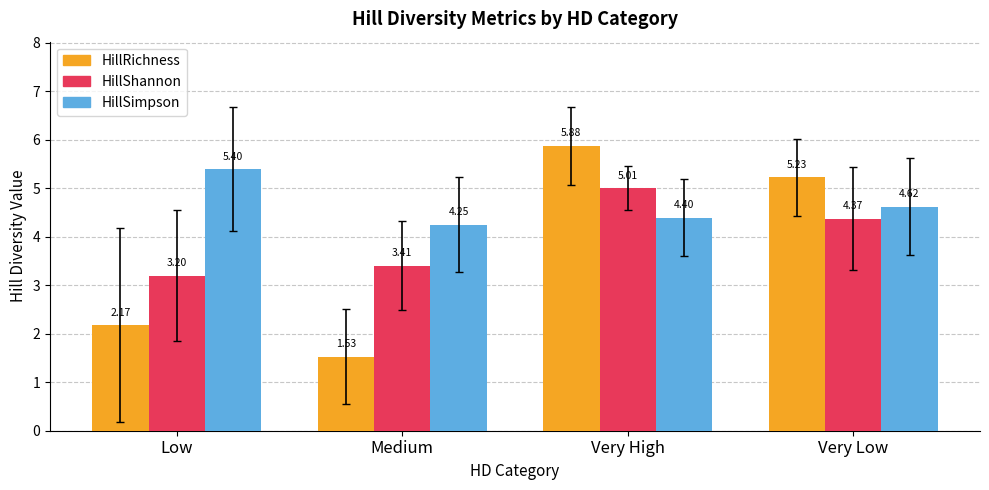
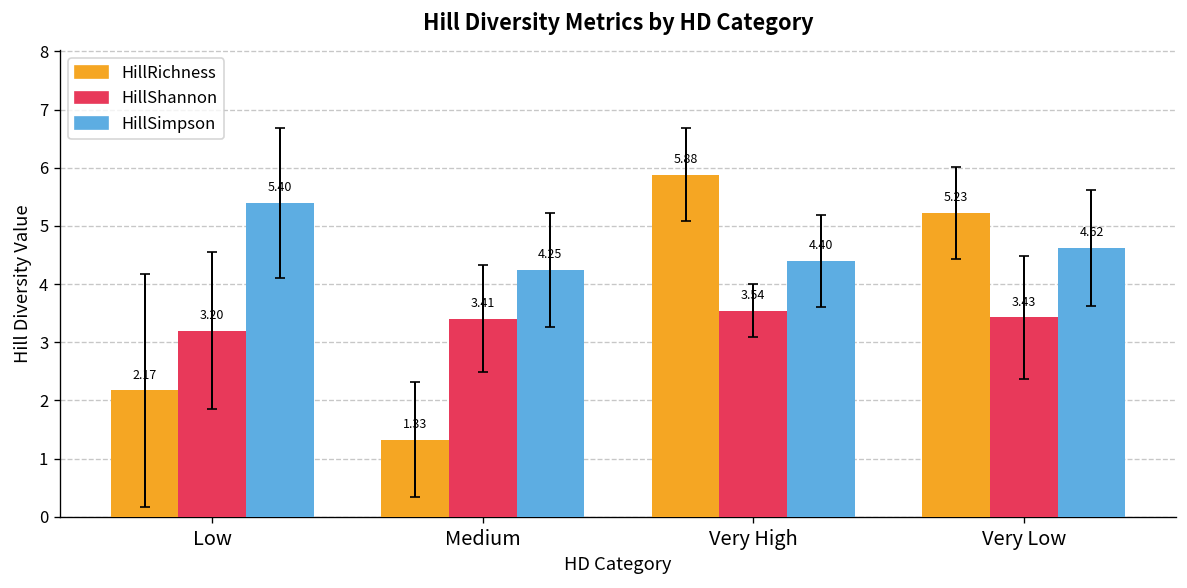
HillRichness, Medium: 1.53 -> 1.33
HillShannon, Very High: 5.01 -> 3.54
HillShannon, Very Low: 4.37 -> 3.43
